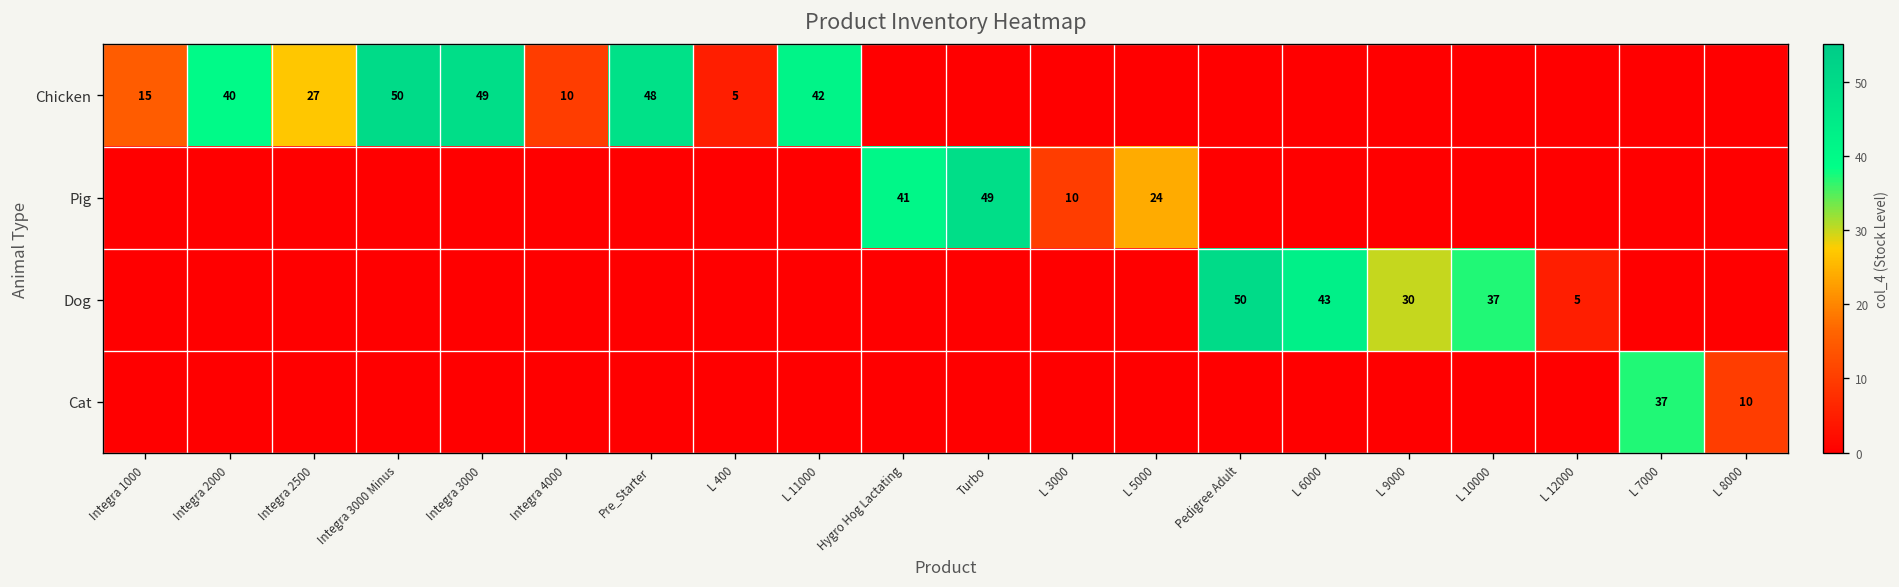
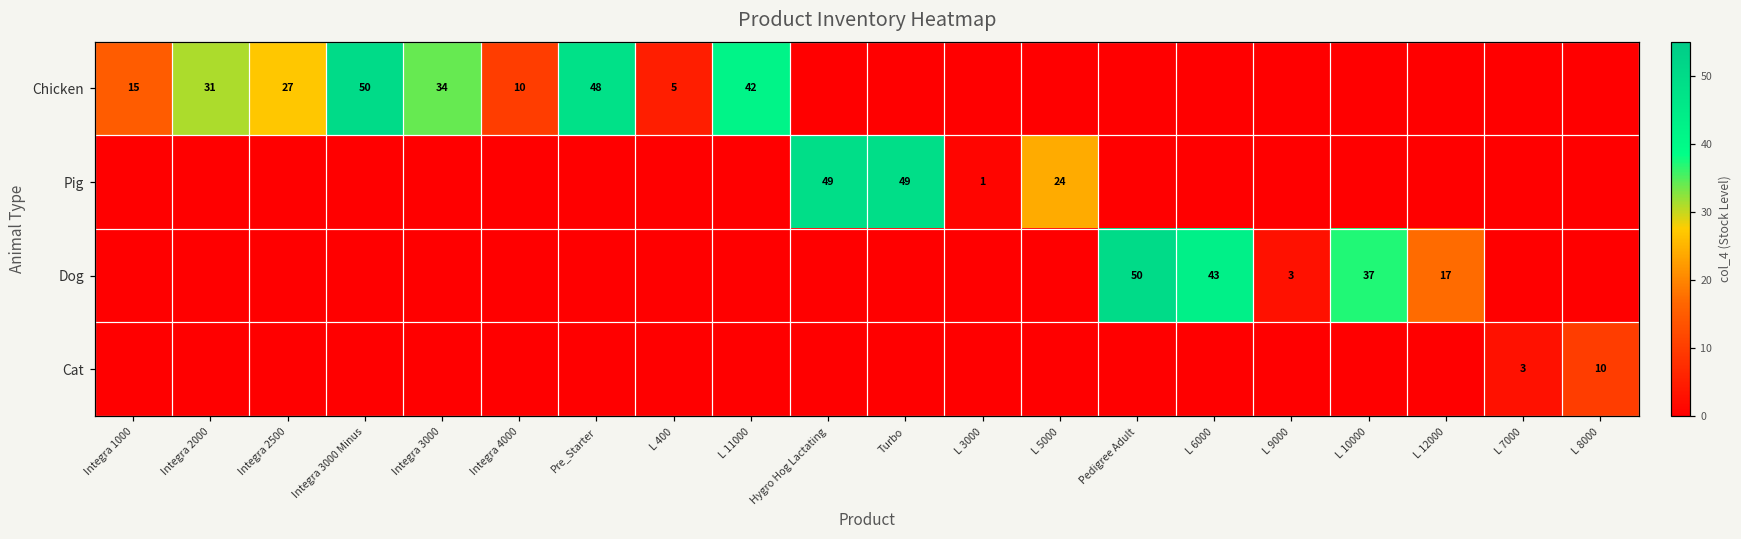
Chicken, Integra 2000: 40 -> 31
Chicken, Integra 3000: 49 -> 34
Pig, Hygro Hog Lactating: 41 -> 49
Pig, L 3000: 10 -> 1
Dog, L 9000: 30 -> 3
Dog, L 12000: 5 -> 17
Cat, L 7000: 37 -> 3
